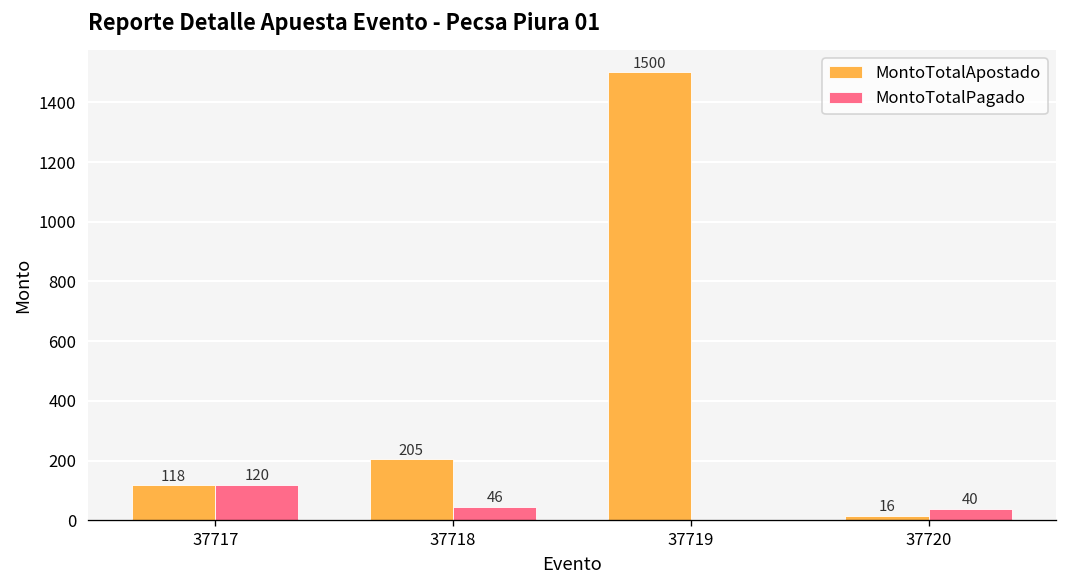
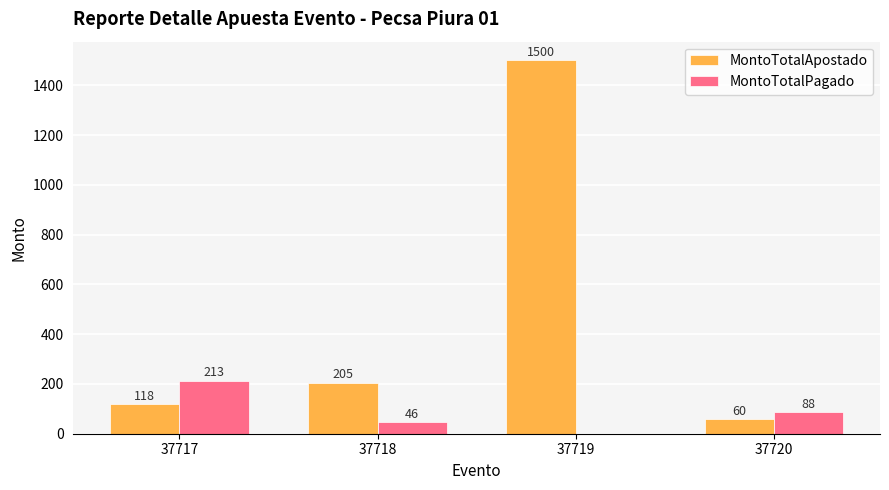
MontoTotalPagado, 37717: 120 -> 213
MontoTotalApostado, 37720: 16 -> 60
MontoTotalPagado, 37720: 40 -> 88
